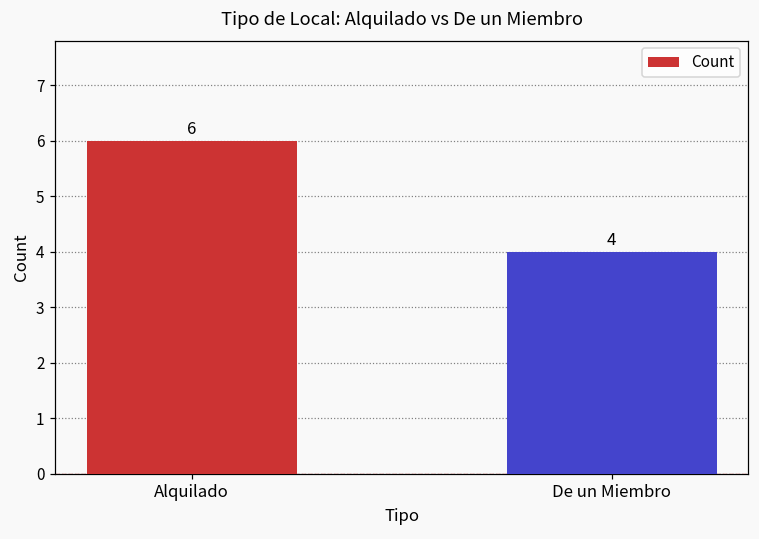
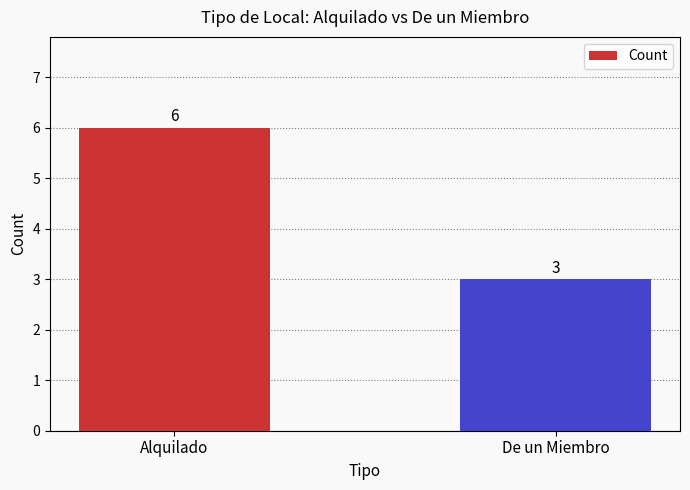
De un Miembro: 4 -> 3
